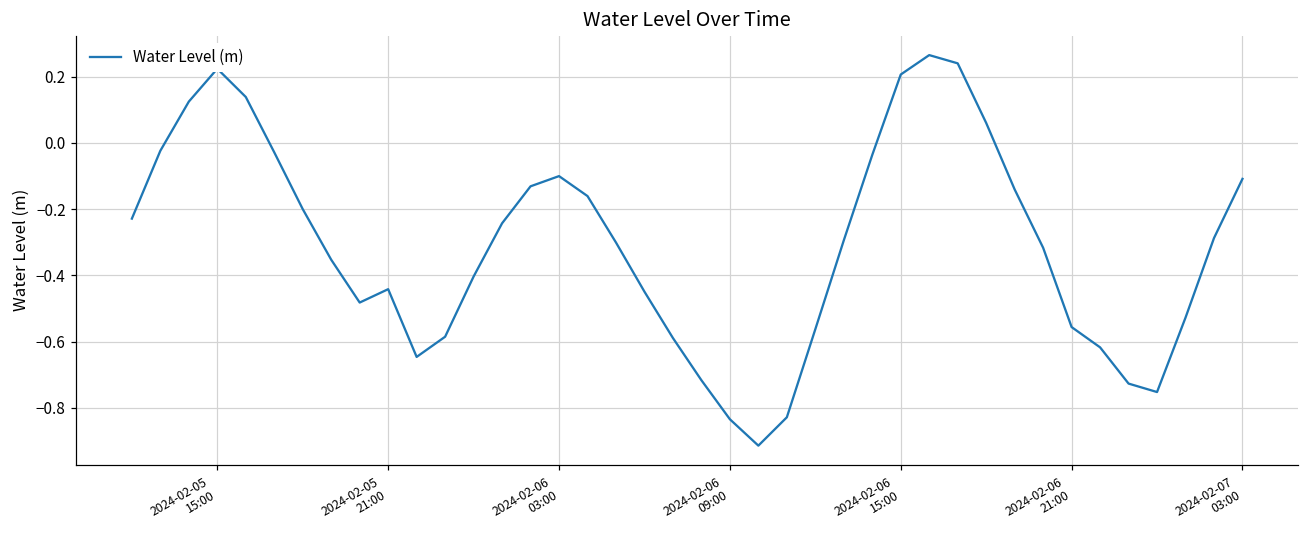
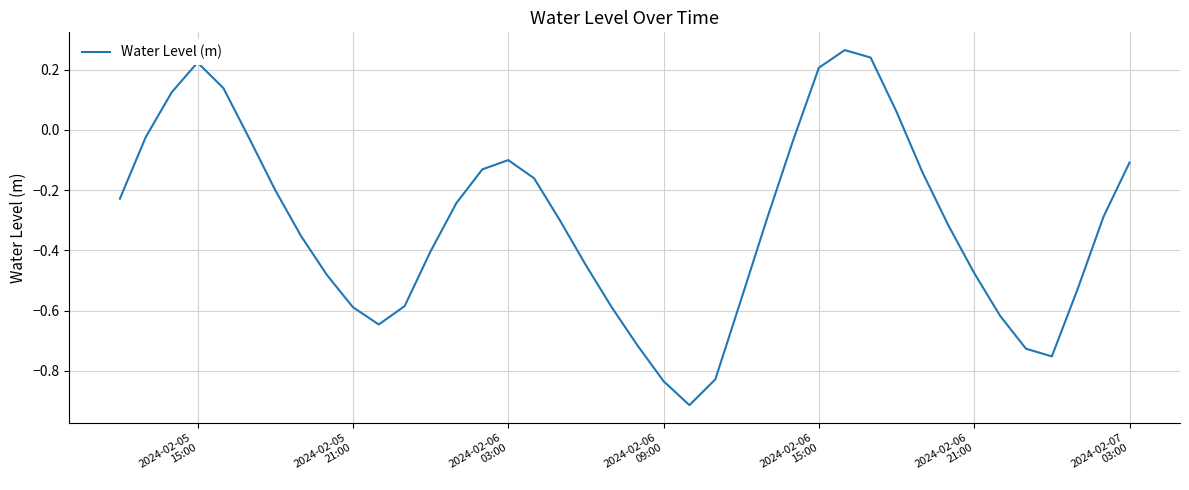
2024-02-05 21:00: -0.44 -> -0.59
2024-02-06 21:00: -0.56 -> -0.48
